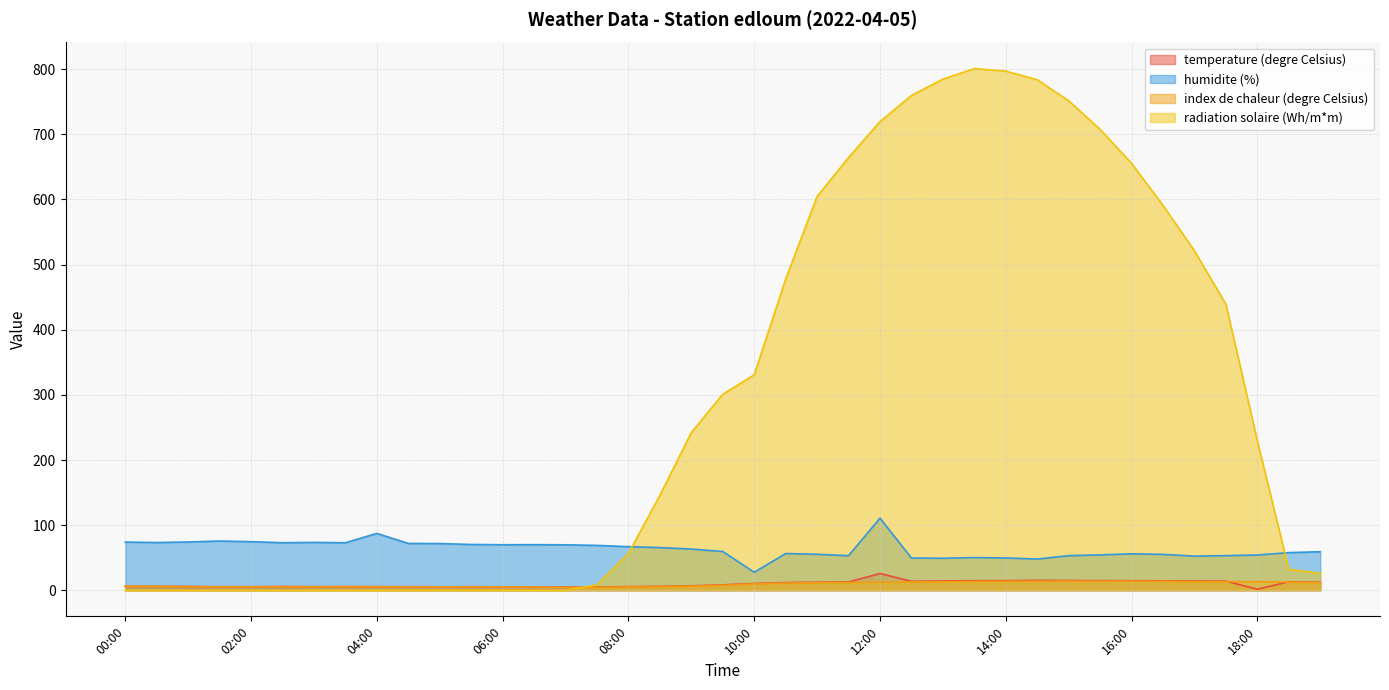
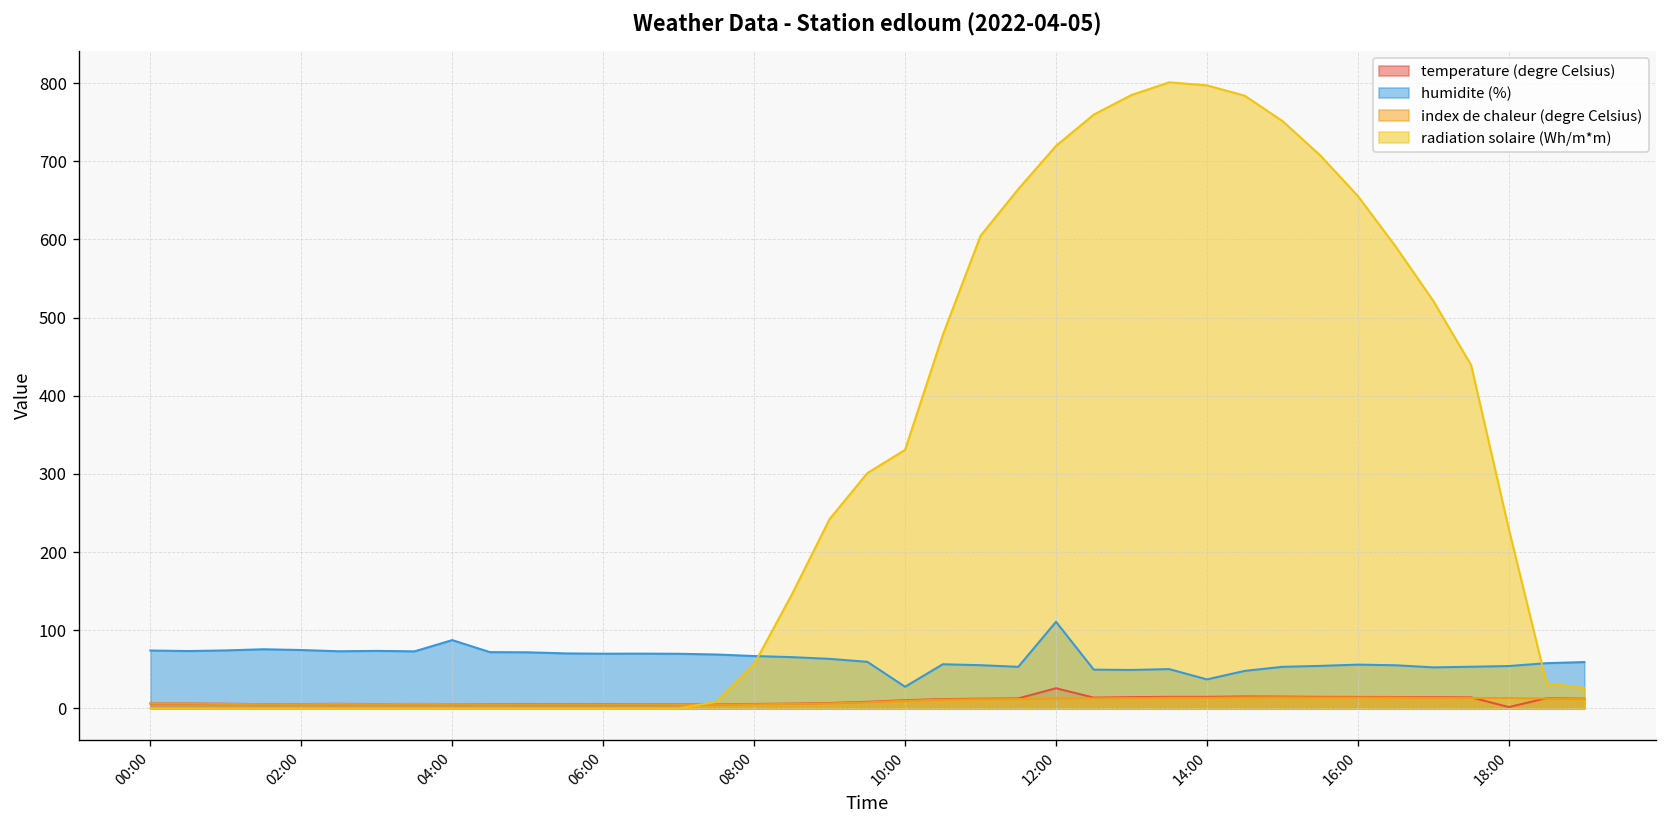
humidite (%), 14:00: 50 -> 40
